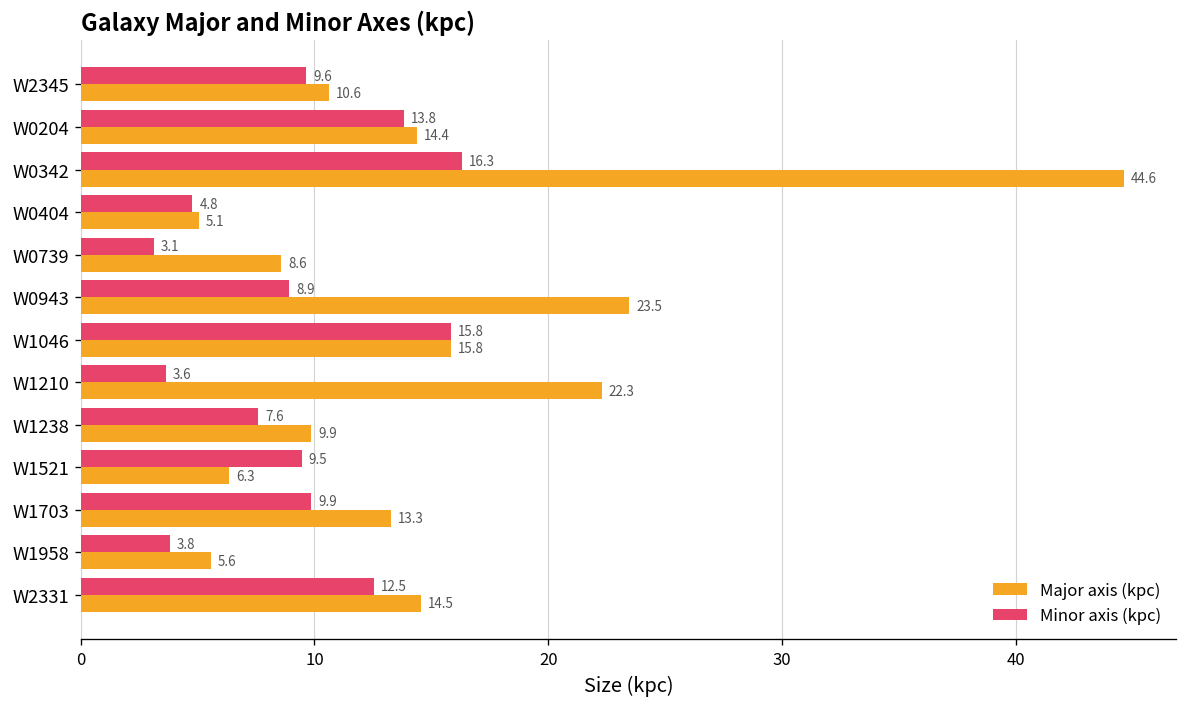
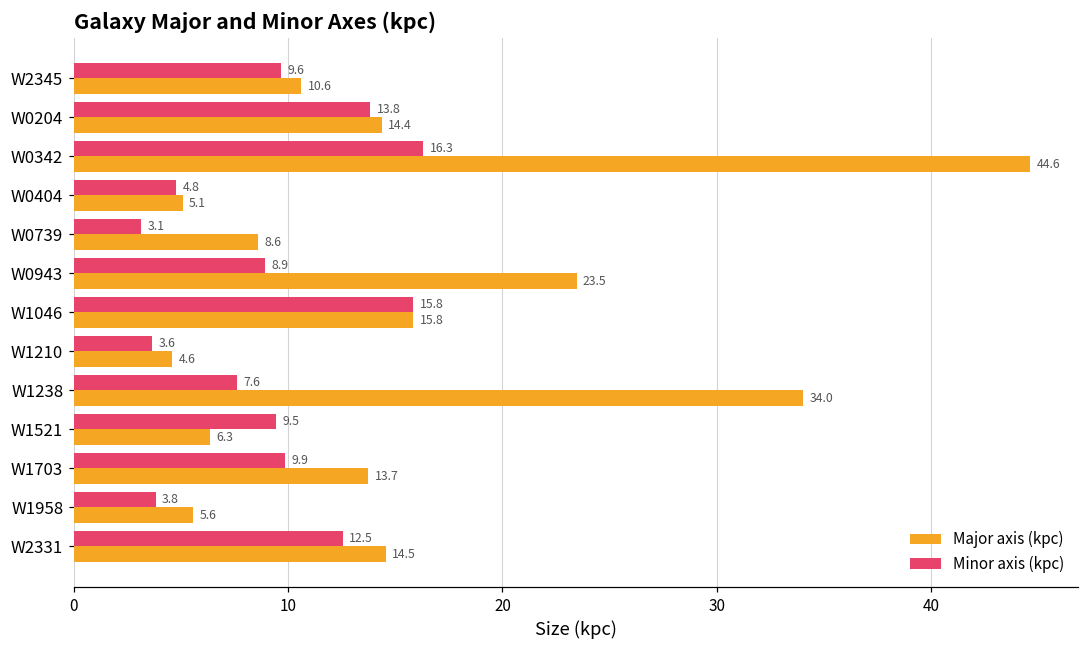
Major axis (kpc), W1210: 22.3 -> 4.6
Major axis (kpc), W1238: 9.9 -> 34.0
Major axis (kpc), W1703: 13.3 -> 13.7
